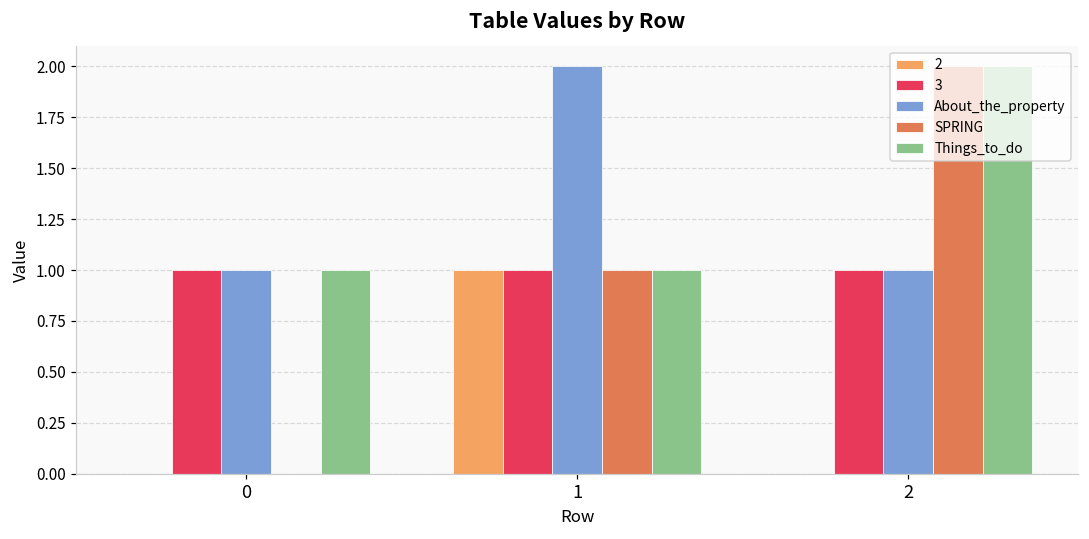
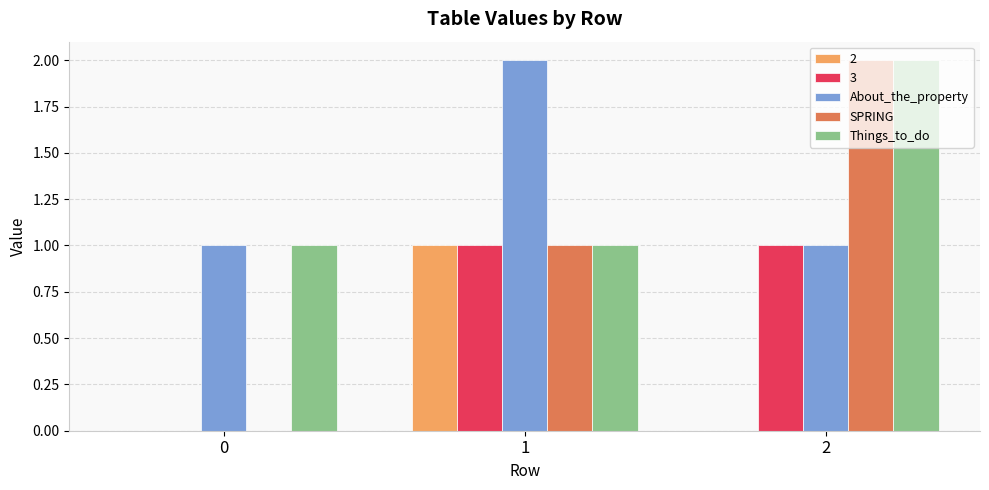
3, 0: 1 -> 0
